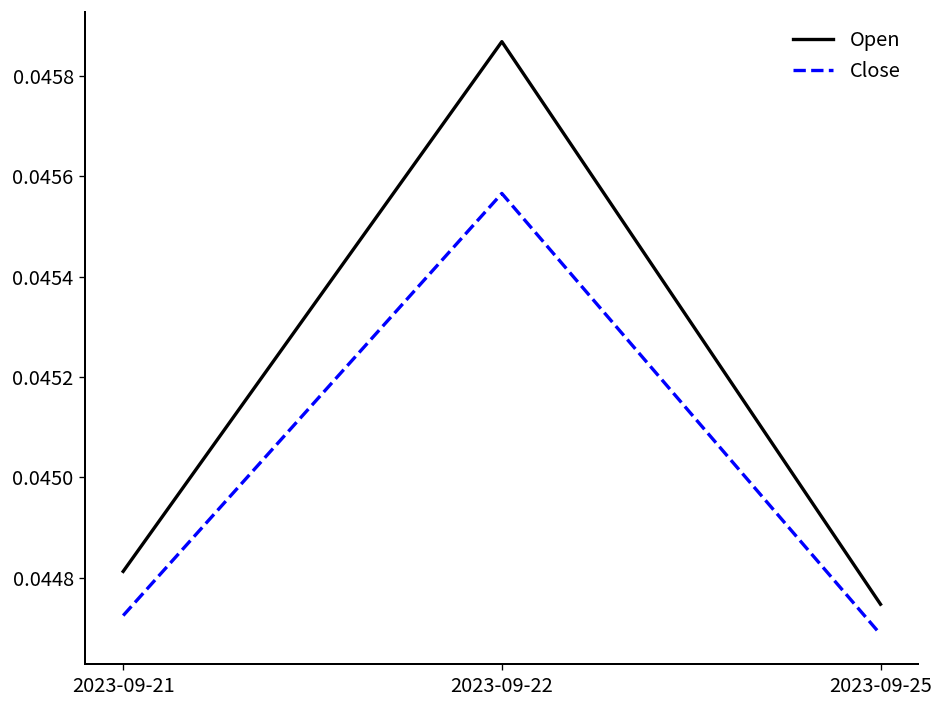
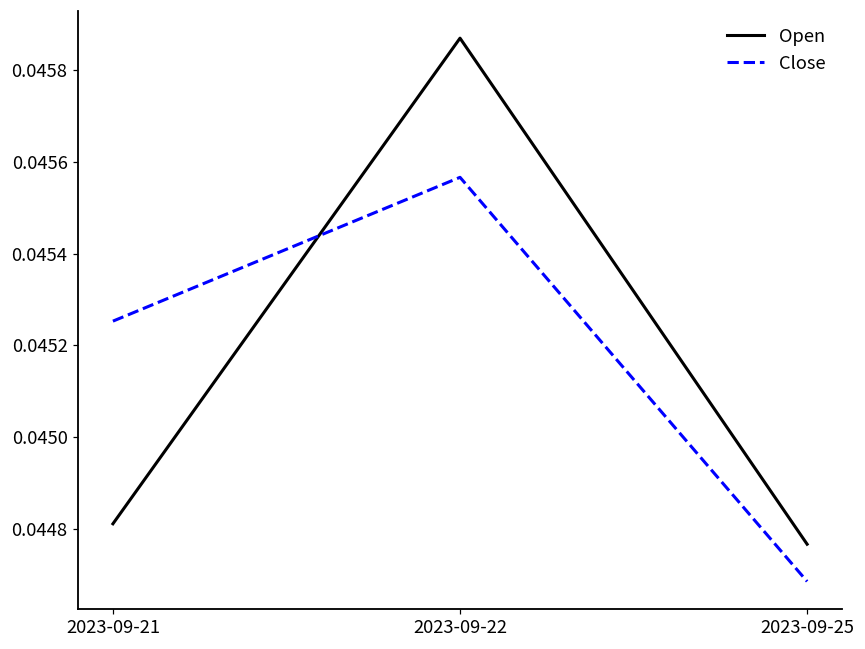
Close, 2023-09-21: 0.04472 -> 0.04525
Open, 2023-09-25: 0.04475 -> 0.04477
